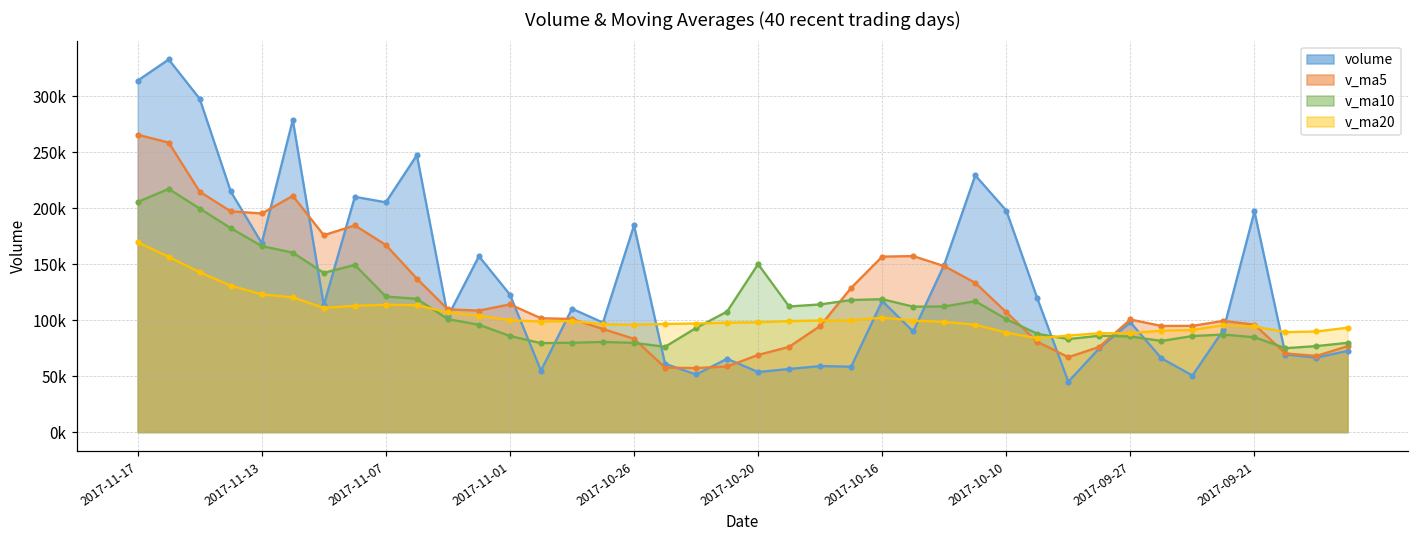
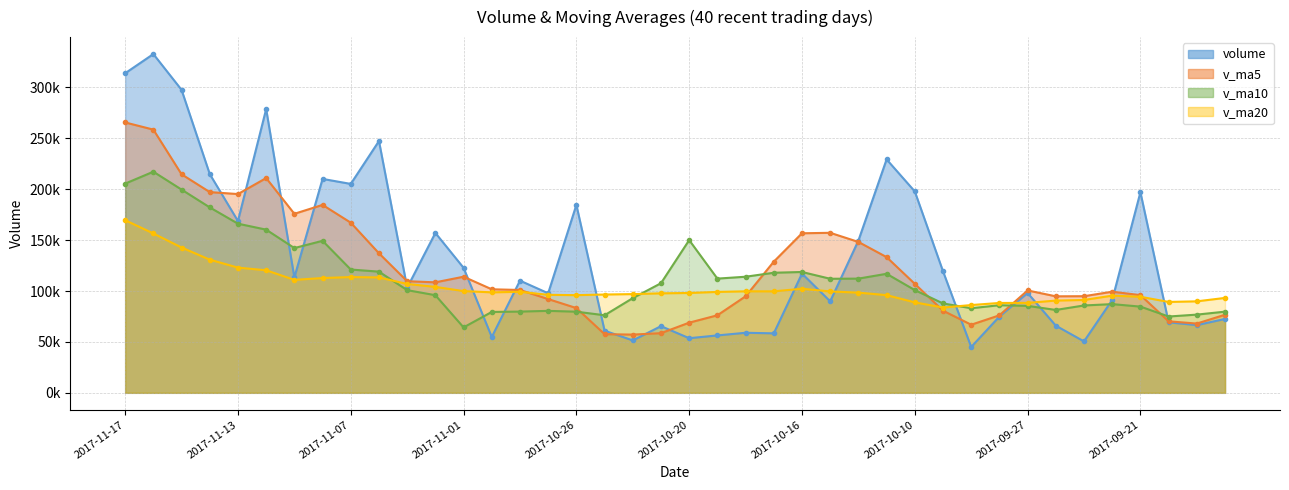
v_ma10, 2017-11-01: 86000 -> 64000
